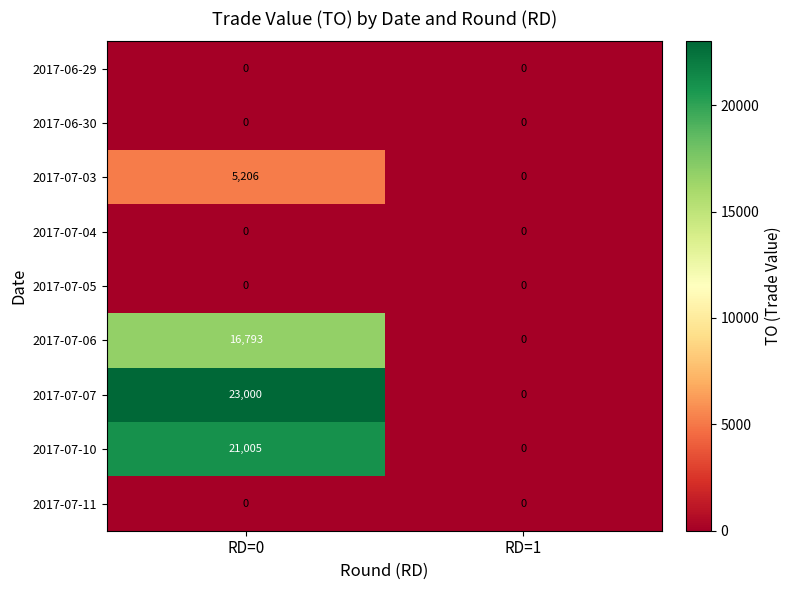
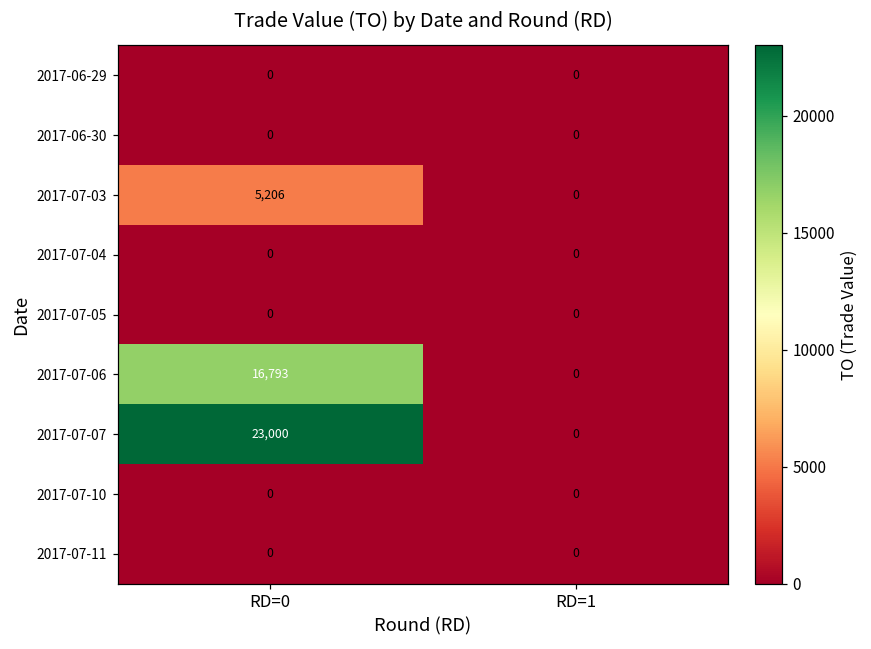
2017-07-10, RD=0: 21,005 -> 0
